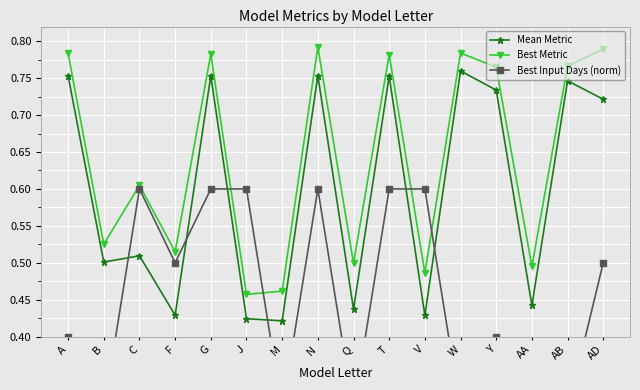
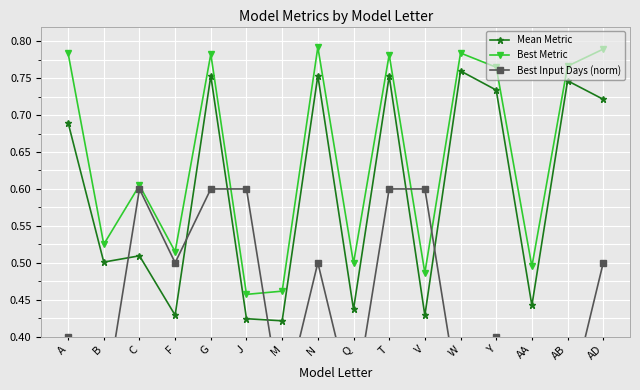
Mean Metric, A: 0.75 -> 0.69
Best Input Days (norm), N: 0.6 -> 0.5
